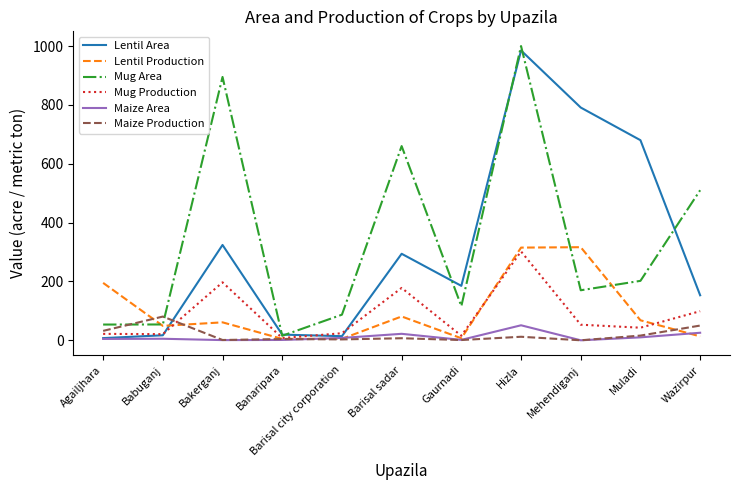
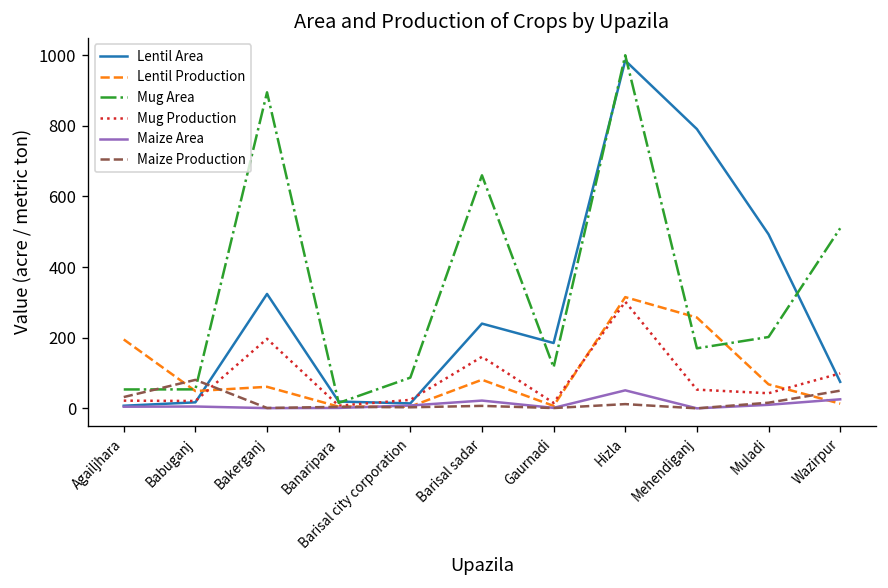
Lentil Area, Barisal sadar: 290 -> 240
Mug Production, Barisal sadar: 180 -> 150
Lentil Production, Mehendiganj: 320 -> 260
Lentil Area, Muladi: 680 -> 490
Lentil Area, Wazirpur: 150 -> 80
